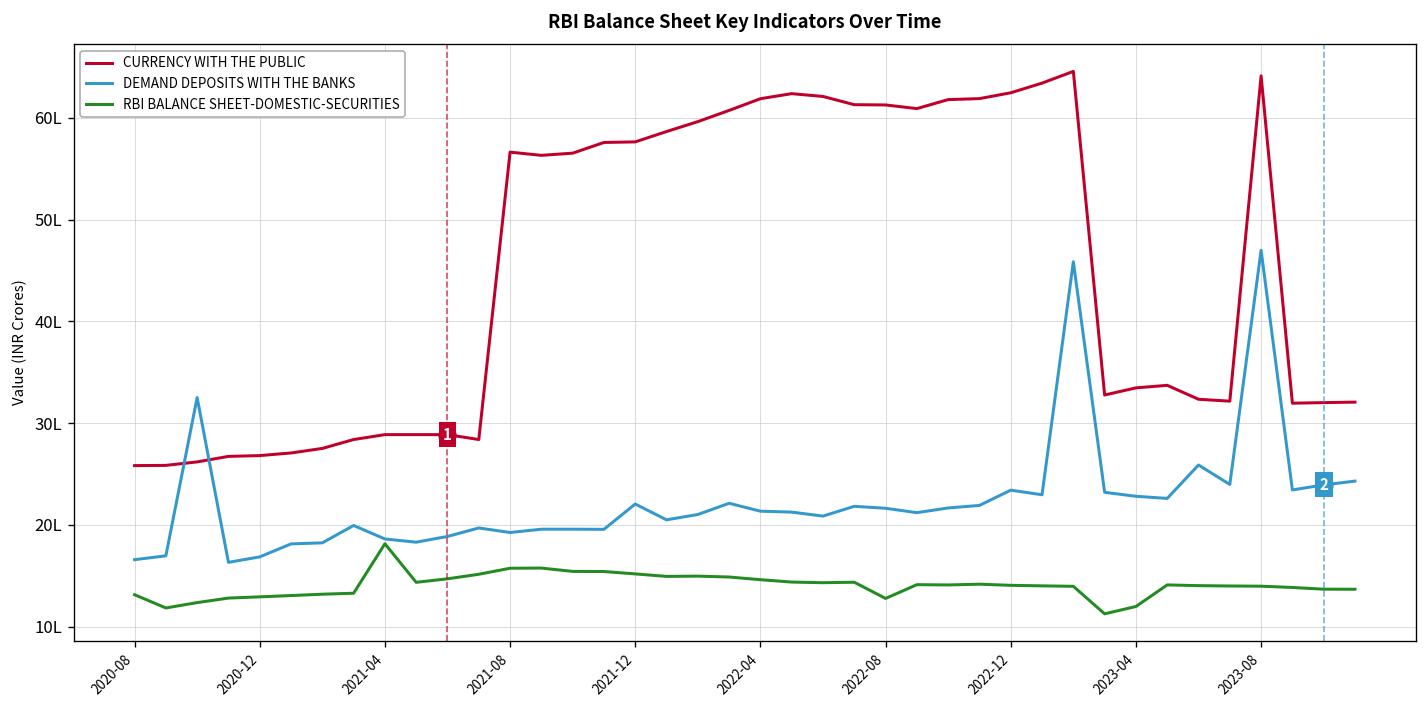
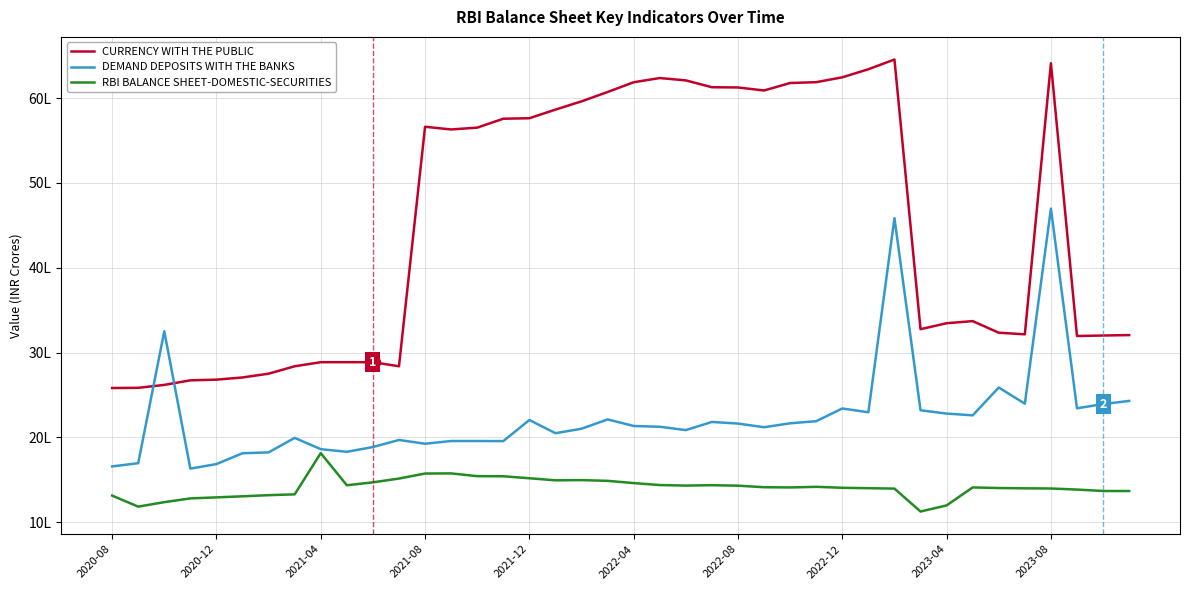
RBI BALANCE SHEET-DOMESTIC-SECURITIES, 2022-08: 13L -> 14L
